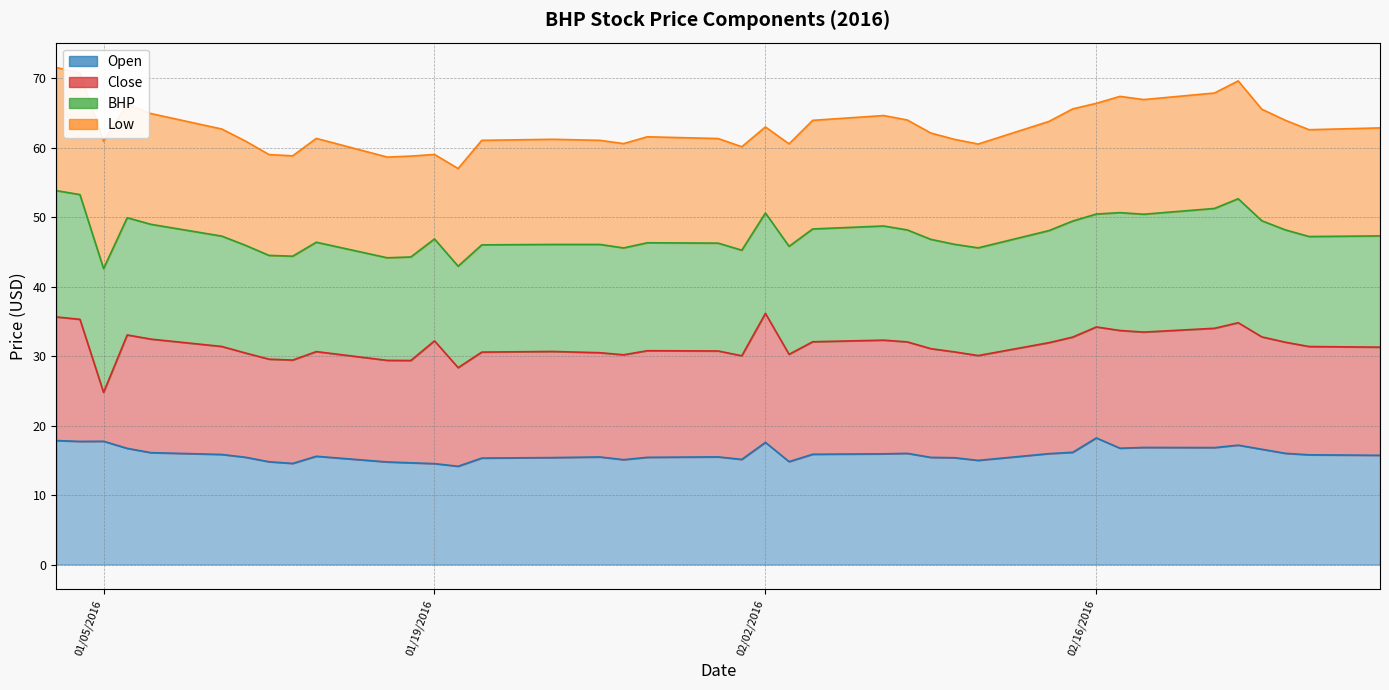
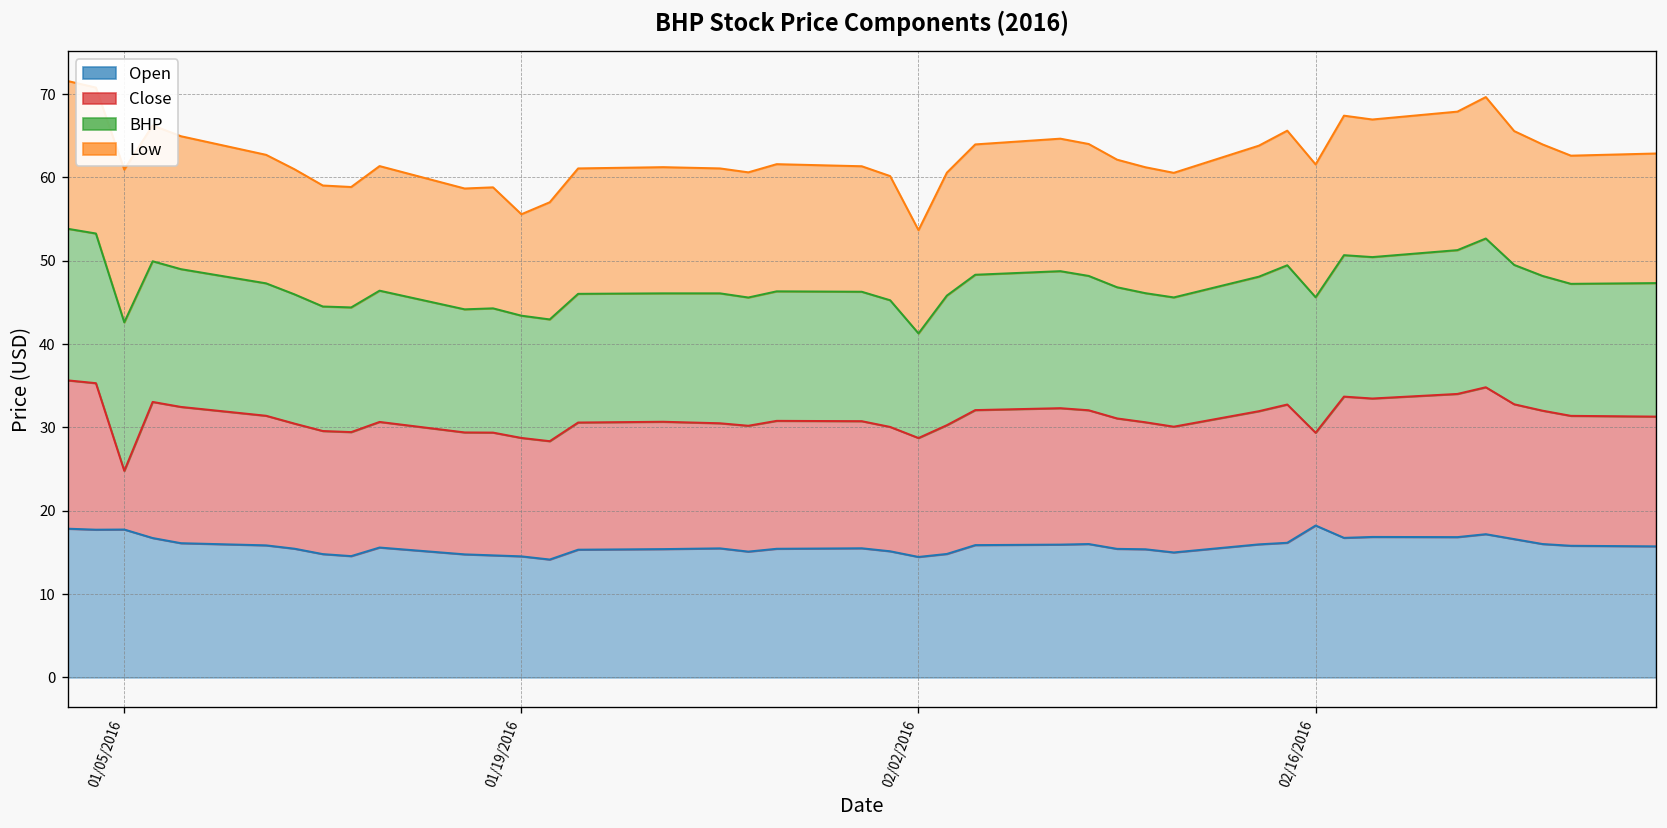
Close, 01/19/2016: 18 -> 14
Open, 02/02/2016: 18 -> 14
Close, 02/02/2016: 19 -> 14
BHP, 02/02/2016: 14 -> 13
Close, 02/16/2016: 16 -> 11
